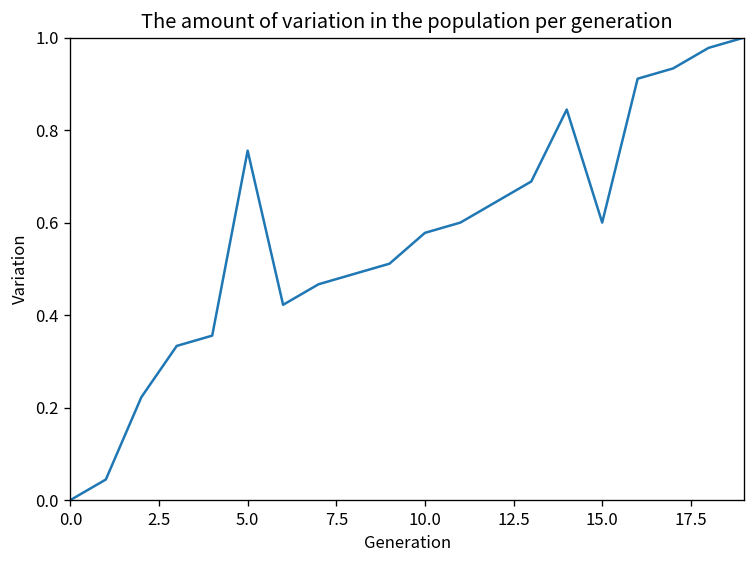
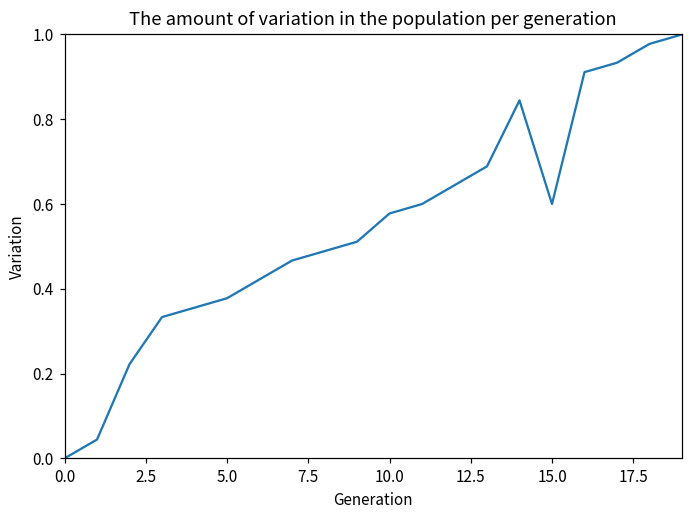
5.0: 0.76 -> 0.38
